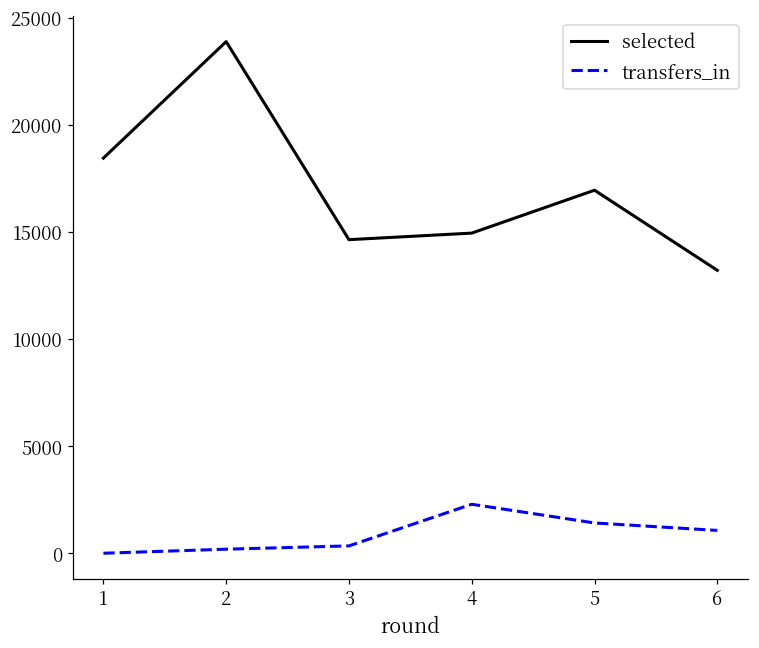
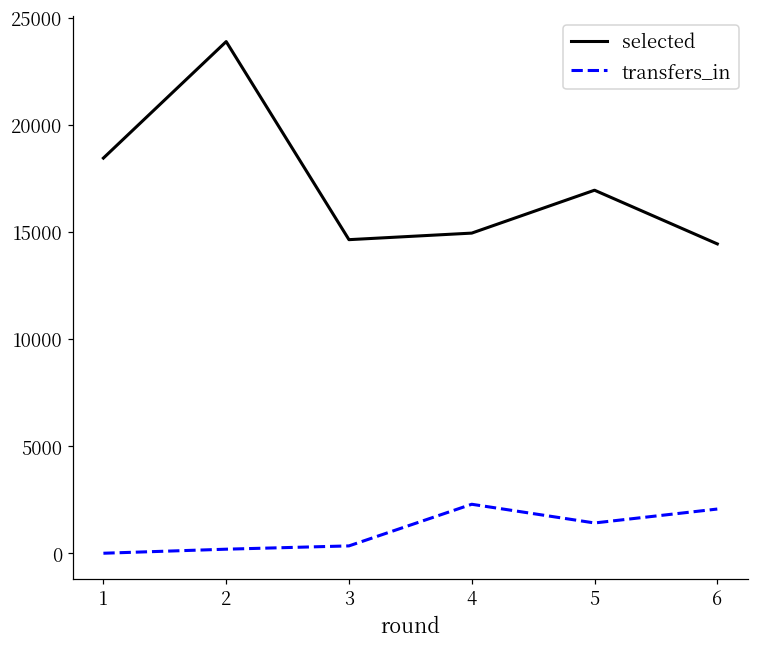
selected, 6: 13200 -> 14400
transfers_in, 6: 1100 -> 2100
